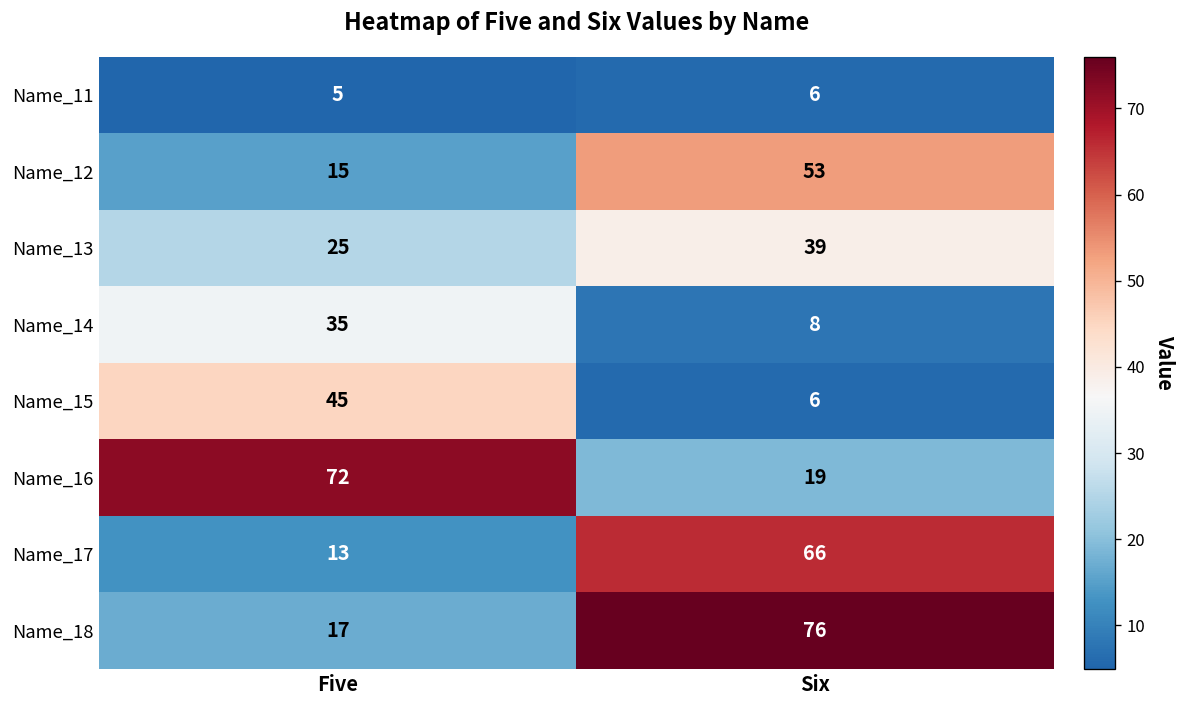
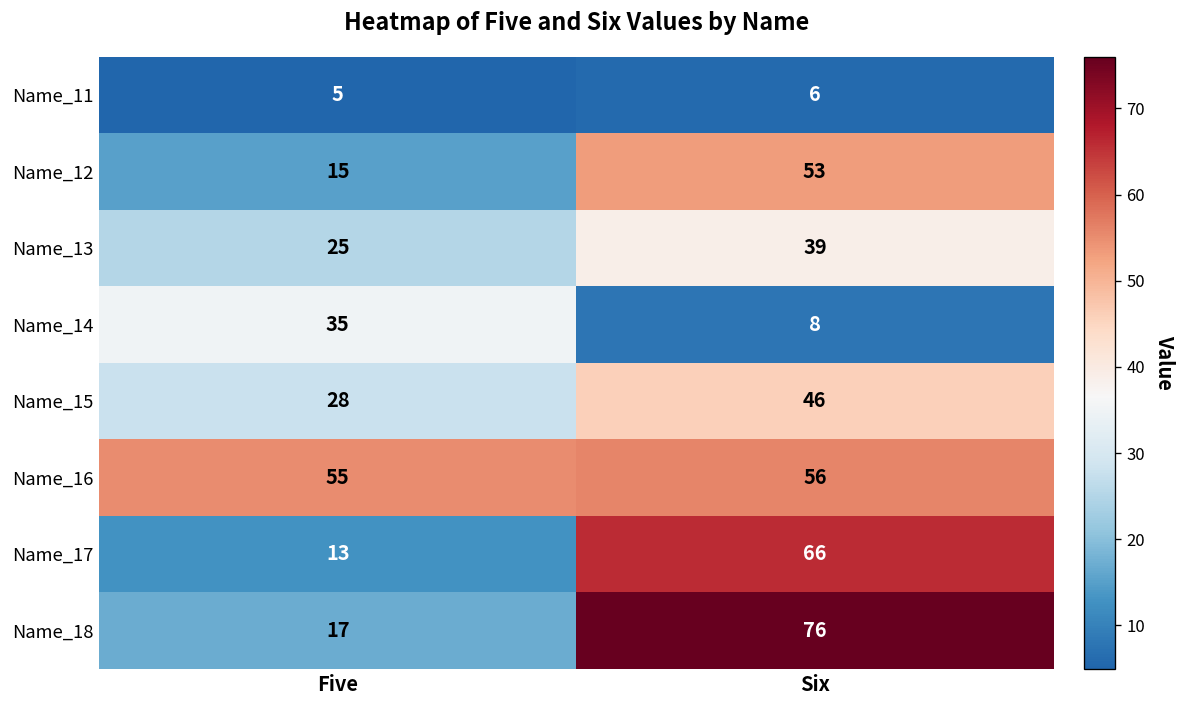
Name_15, Five: 45 -> 28
Name_15, Six: 6 -> 46
Name_16, Five: 72 -> 55
Name_16, Six: 19 -> 56
